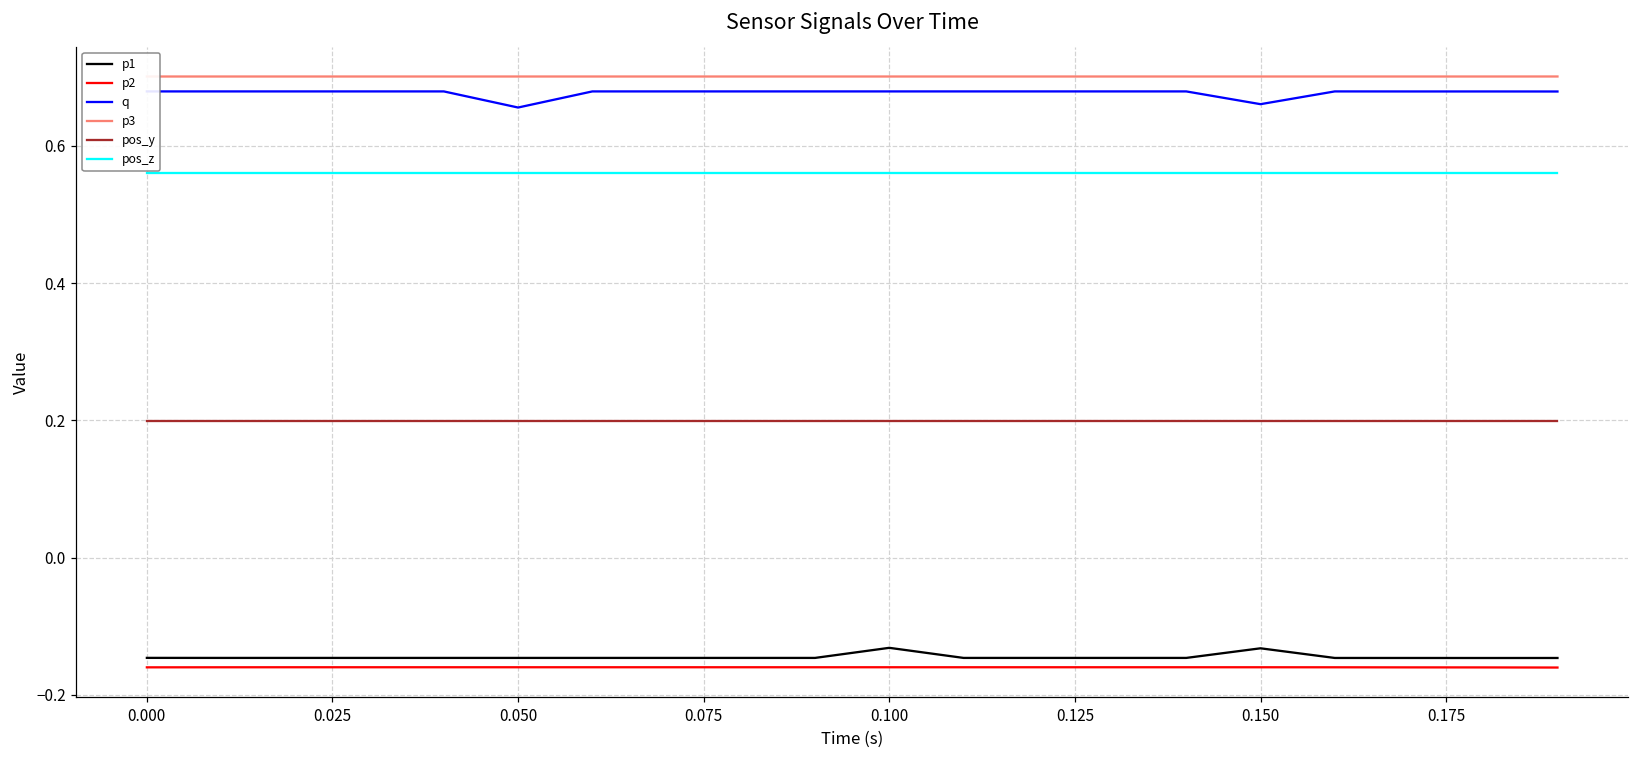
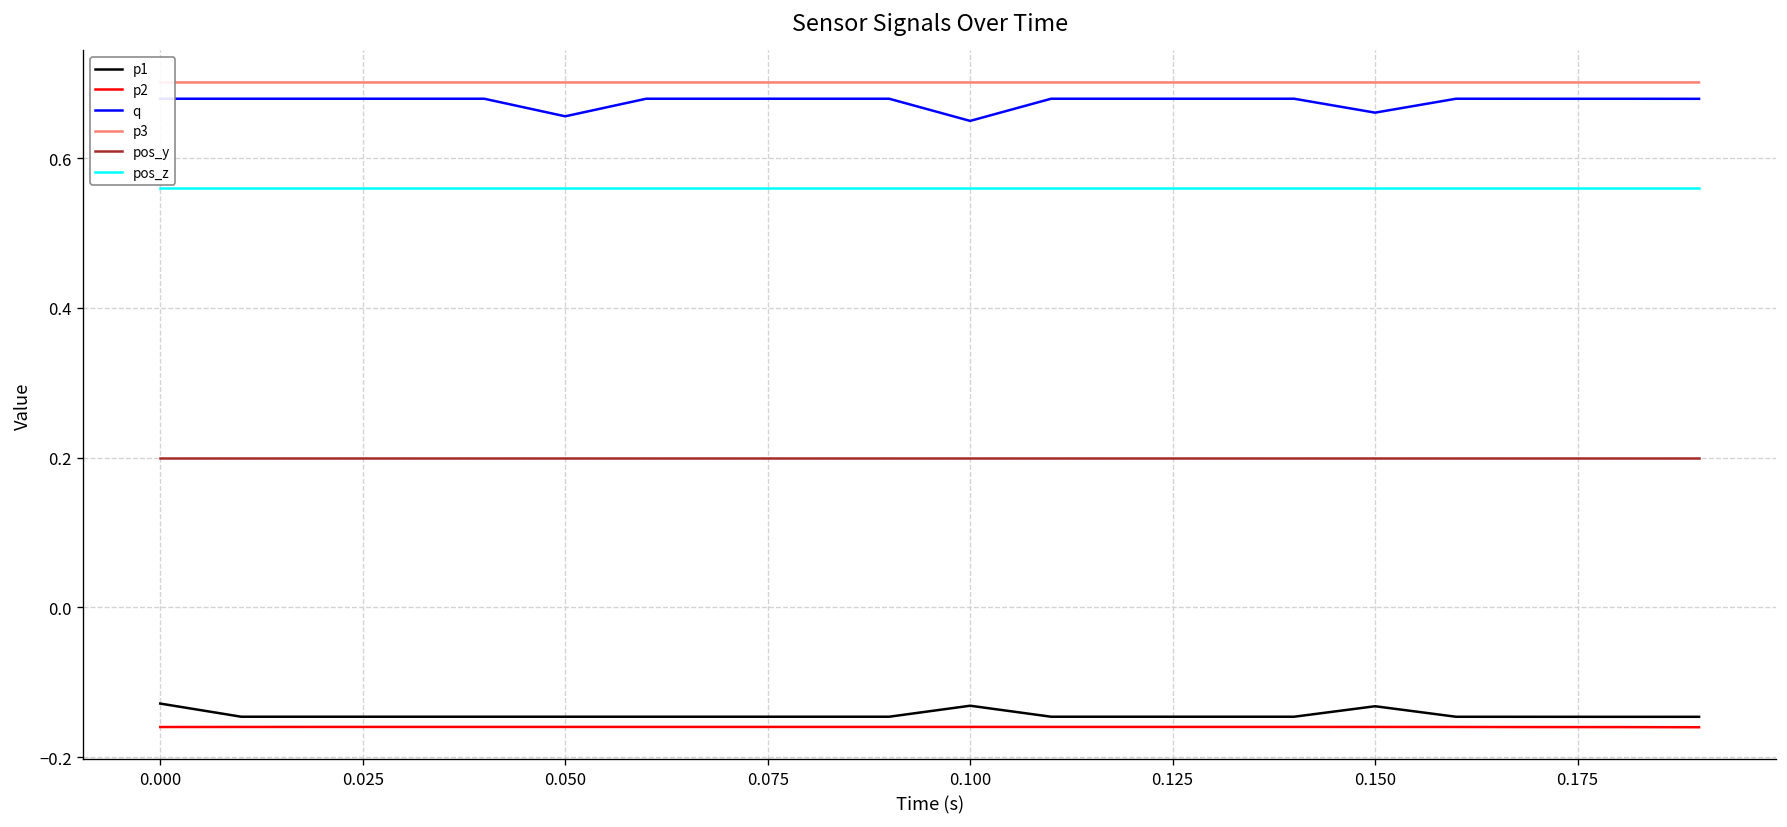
p1, 0.000: -0.15 -> -0.13
q, 0.100: 0.68 -> 0.65
